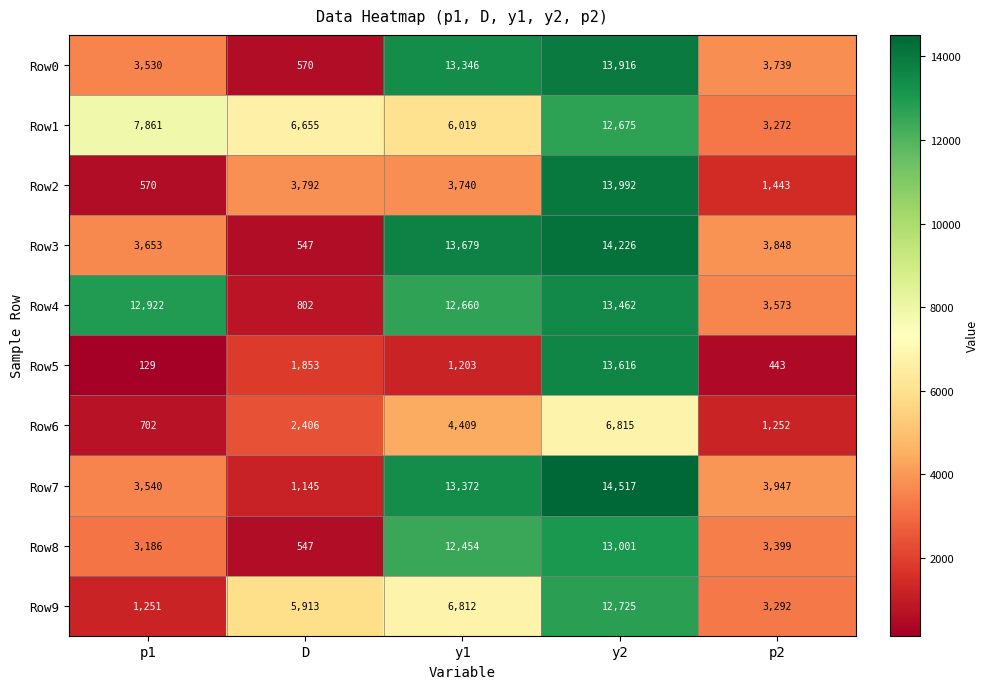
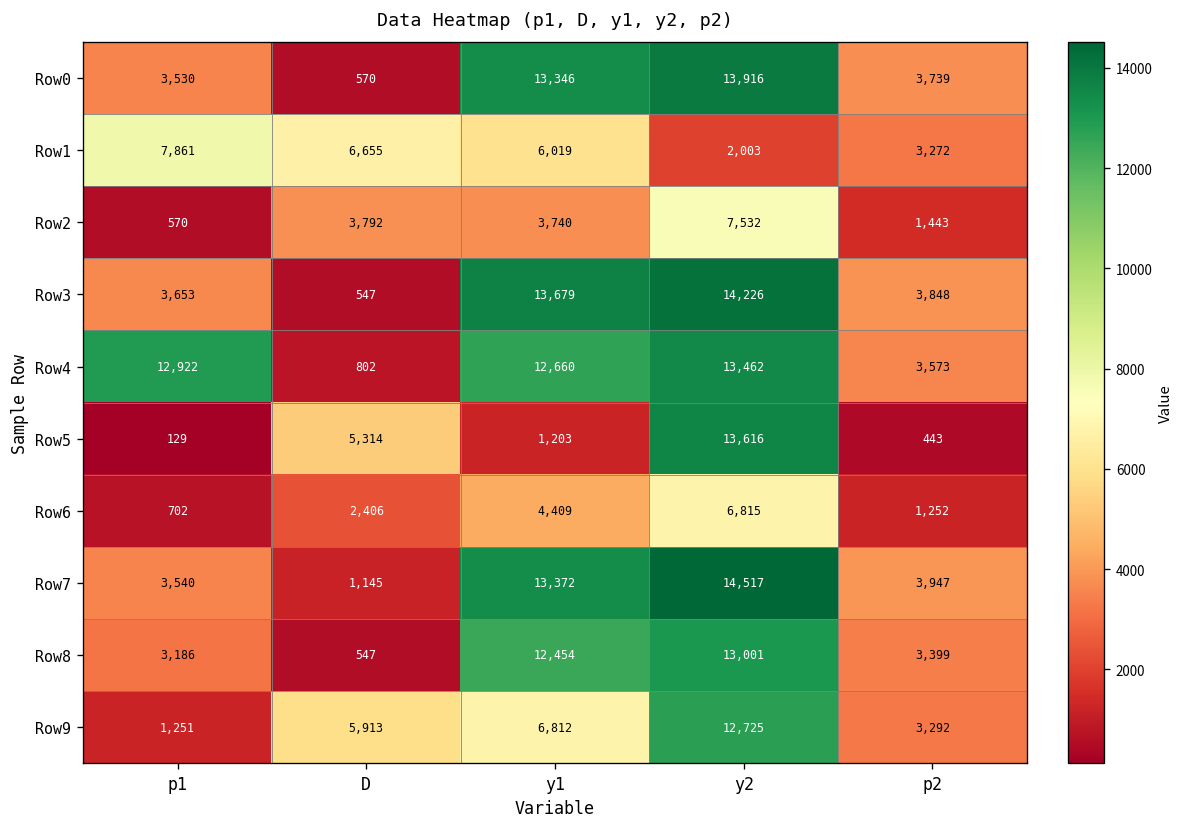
Row1, y2: 12,675 -> 2,003
Row2, y2: 13,992 -> 7,532
Row5, D: 1,853 -> 5,314
